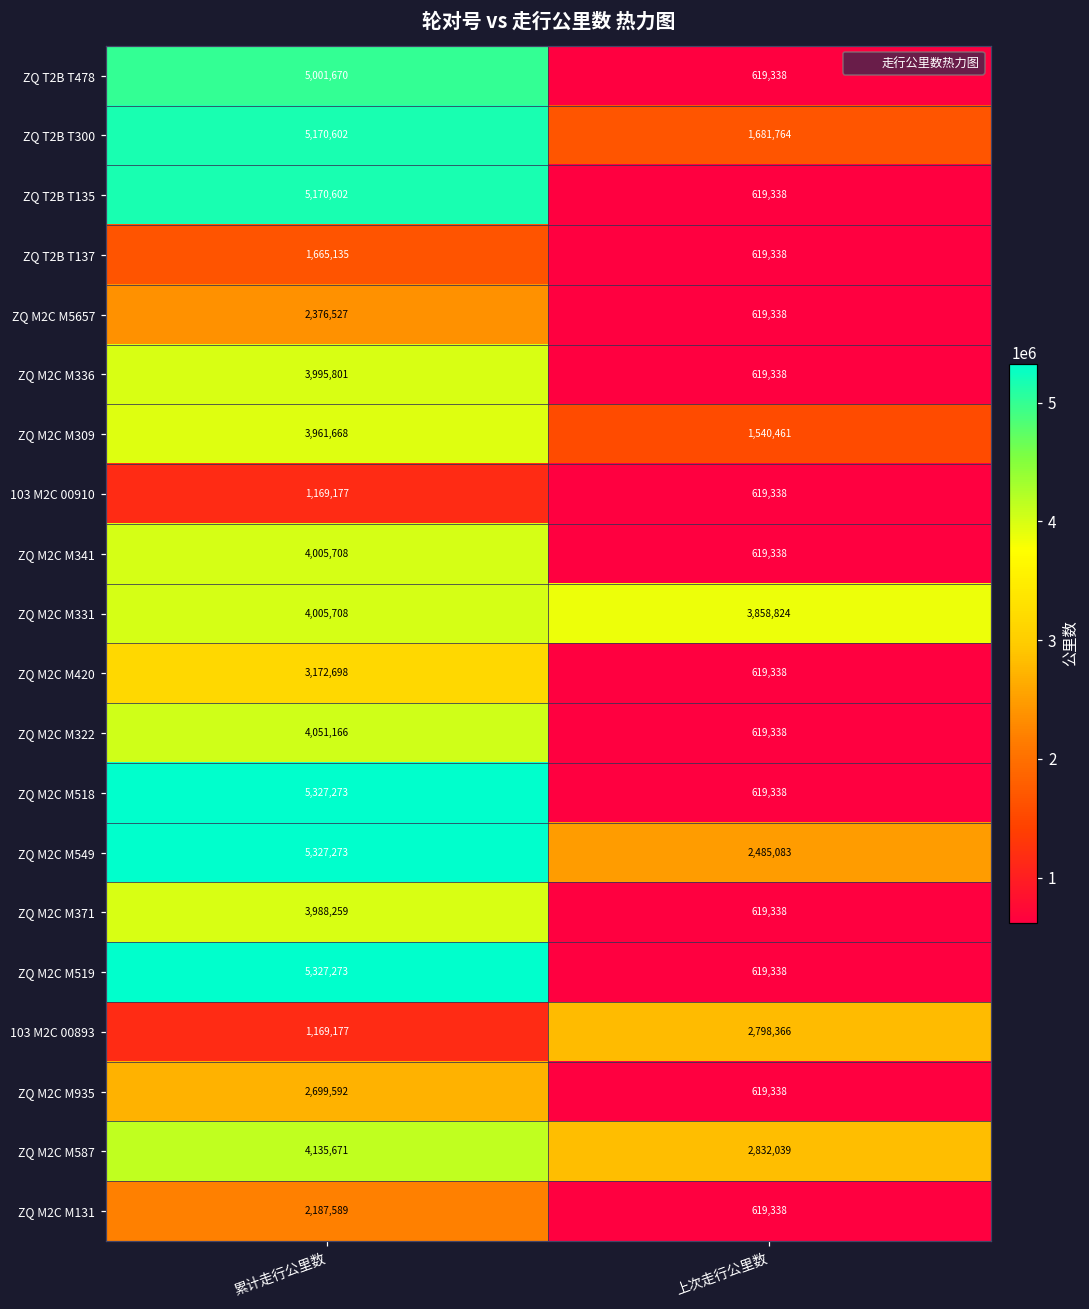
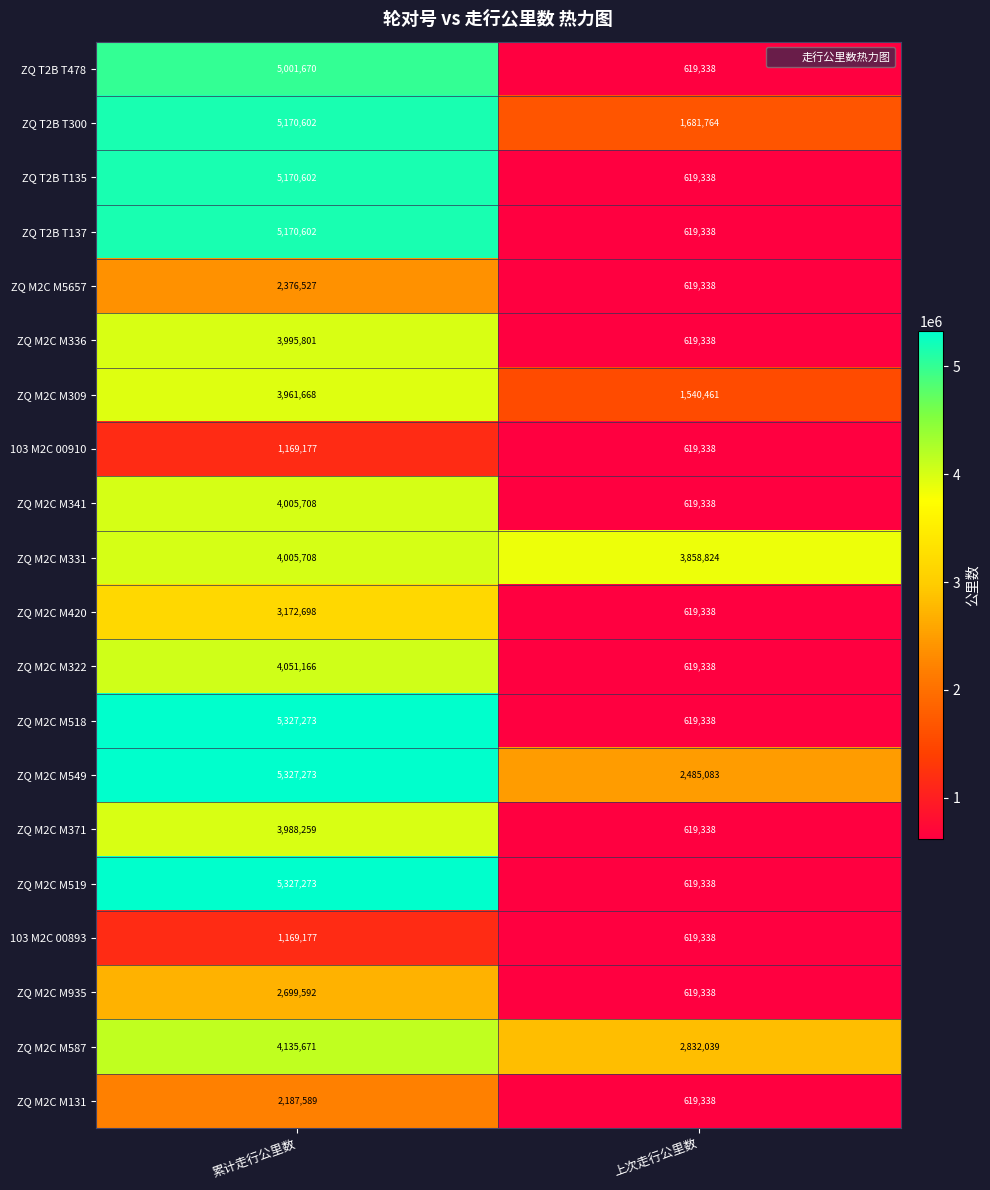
ZQ T2B T137, 累计走行公里数: 1,665,135 -> 5,170,602
103 M2C 00893, 上次走行公里数: 2,798,366 -> 619,338
